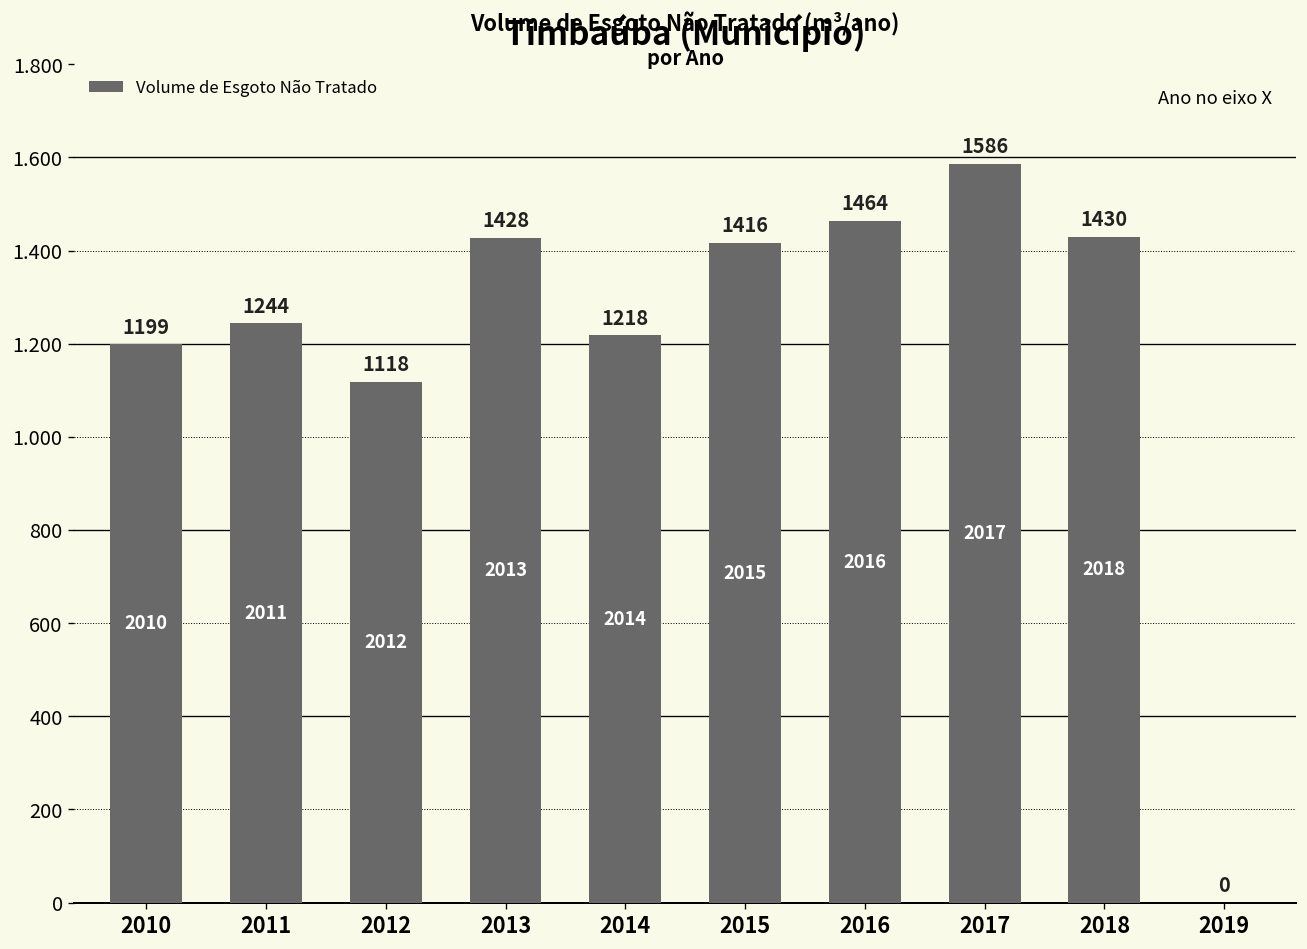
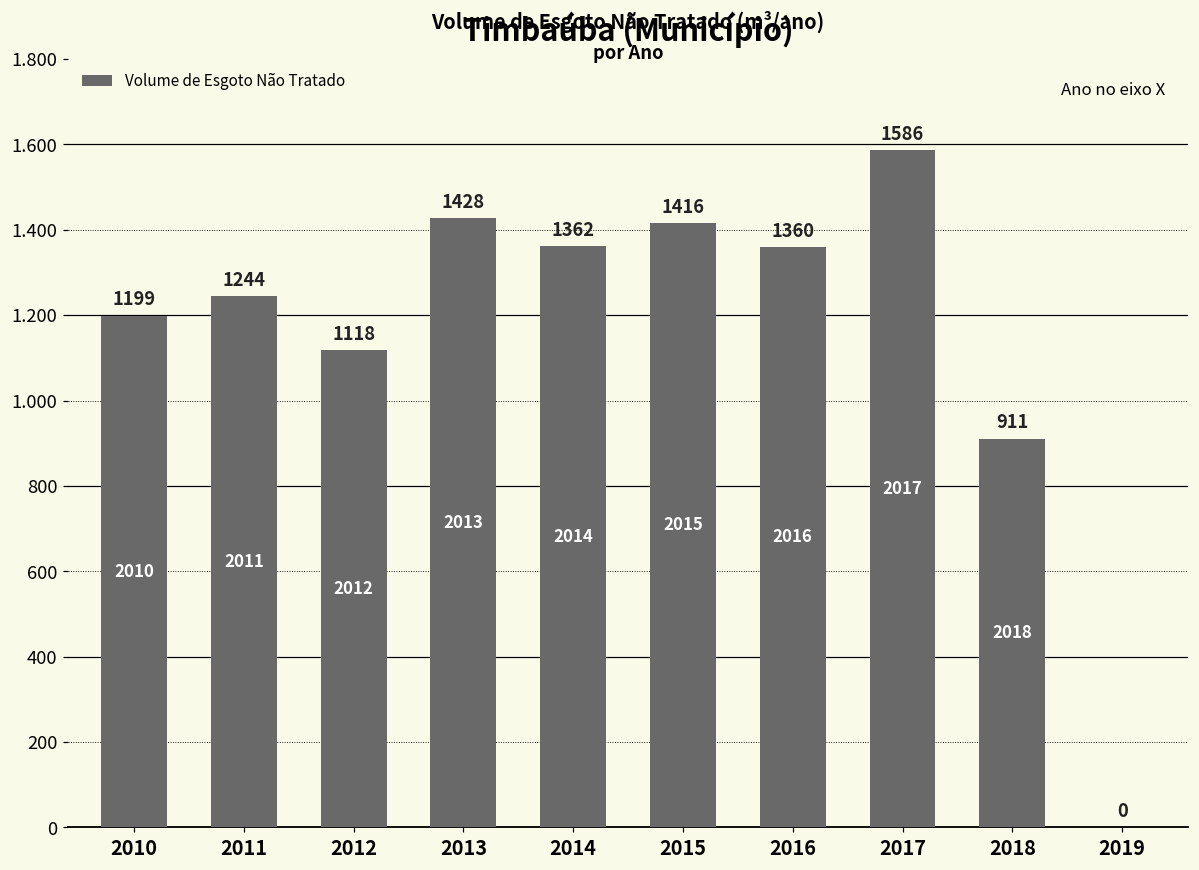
2014: 1218 -> 1362
2016: 1464 -> 1360
2018: 1430 -> 911
